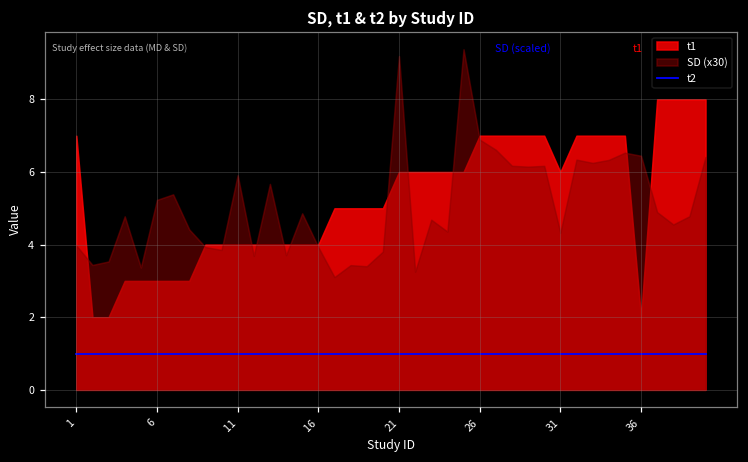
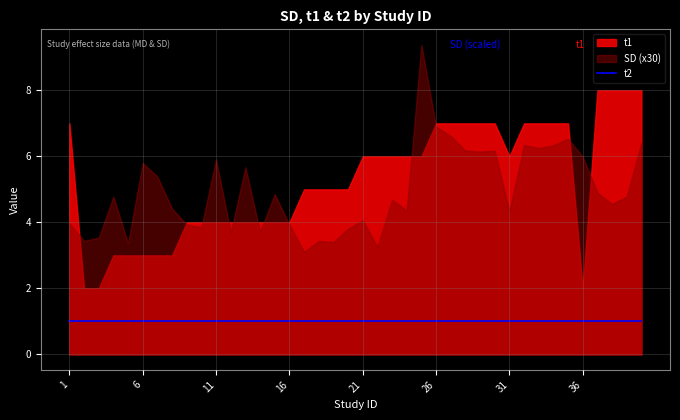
SD (x30), 6: 5.2 -> 5.8
SD (x30), 21: 9.2 -> 4.1
SD (x30), 36: 6.4 -> 6.0
